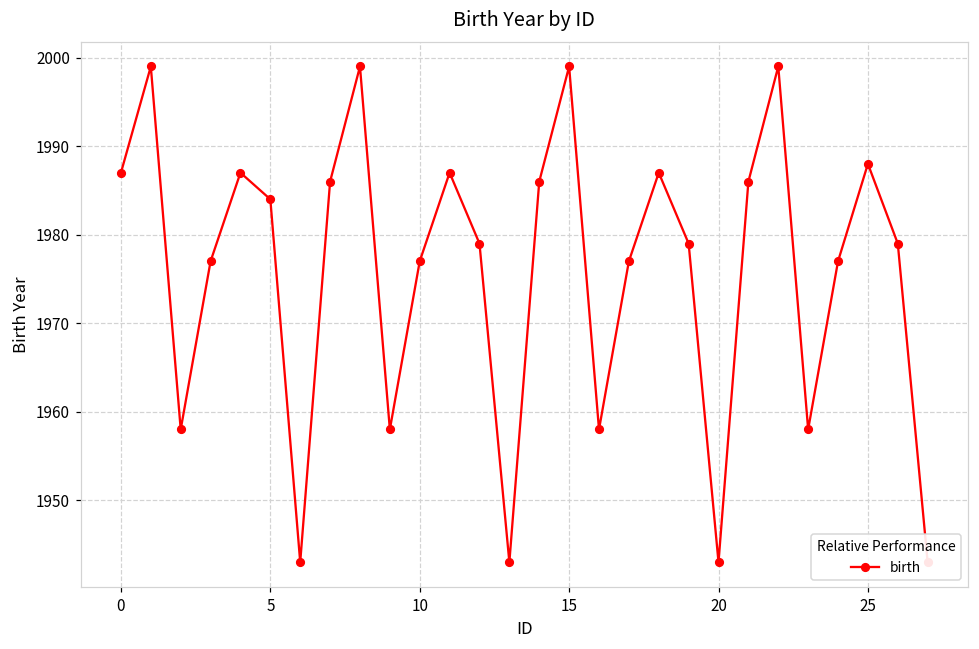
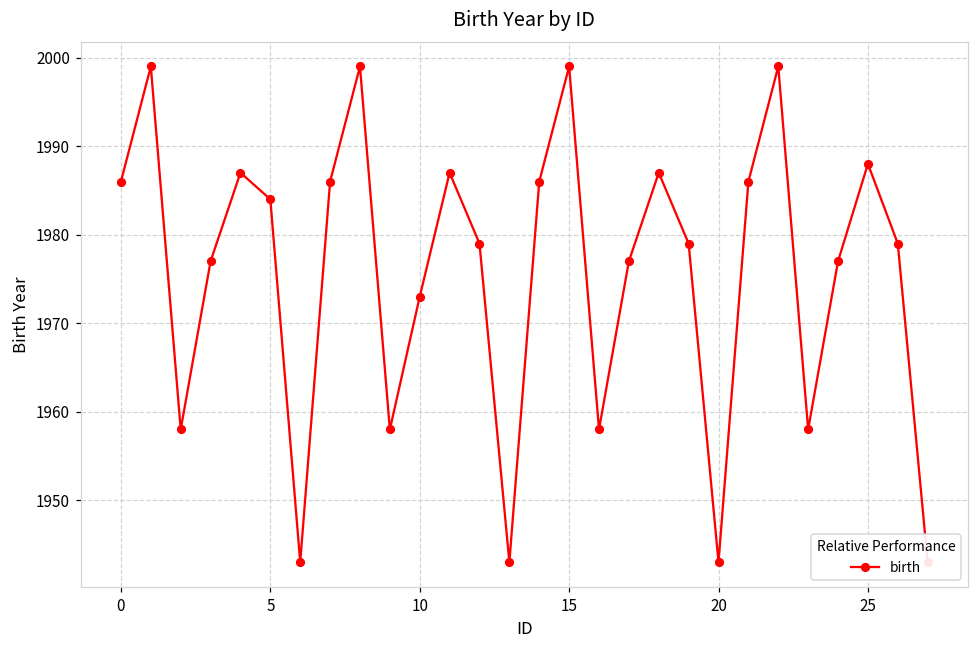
0: 1987 -> 1986
10: 1977 -> 1973
